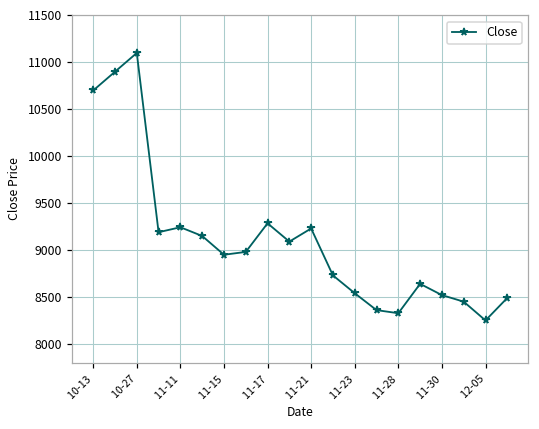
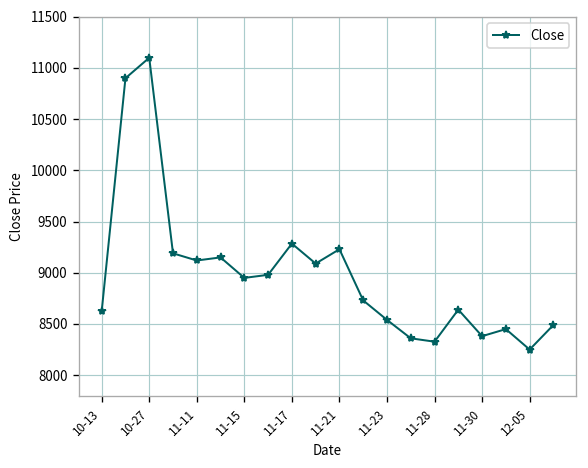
10-13: 10700 -> 8600
11-11: 9200 -> 9100
11-30: 8500 -> 8400
